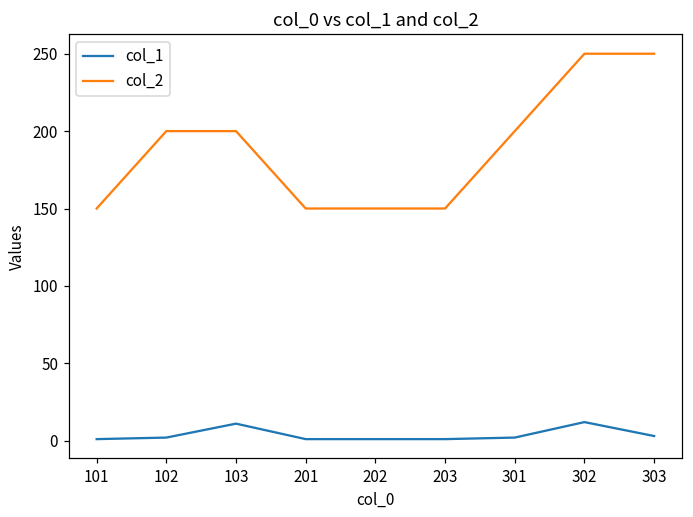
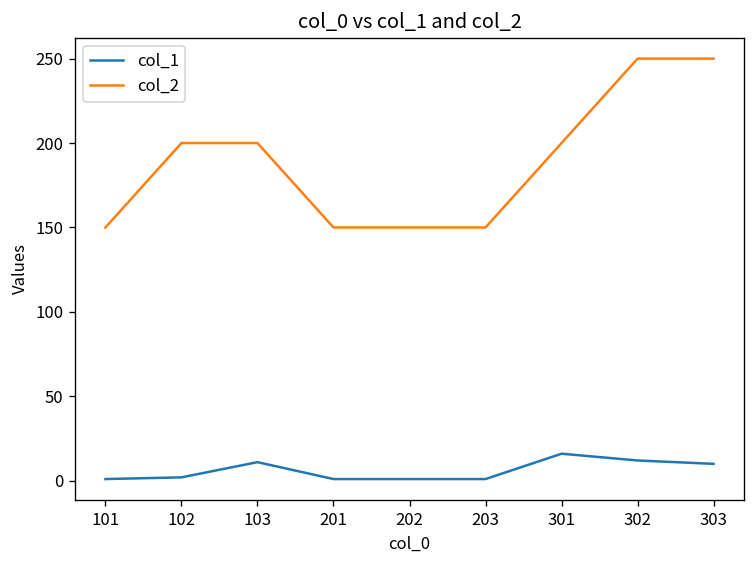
col_1, 301: 2 -> 16
col_1, 303: 3 -> 10
